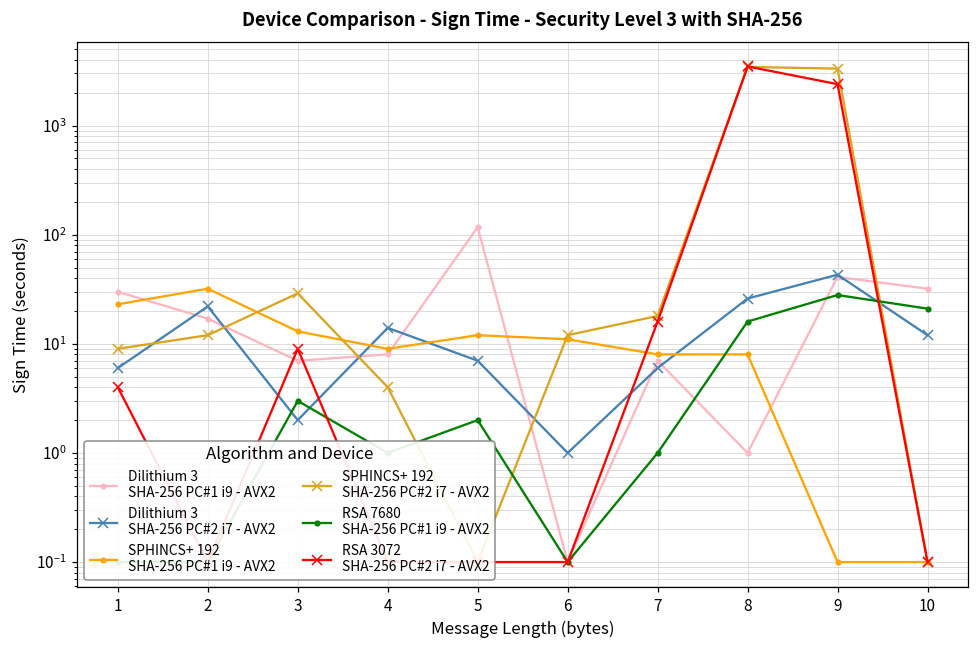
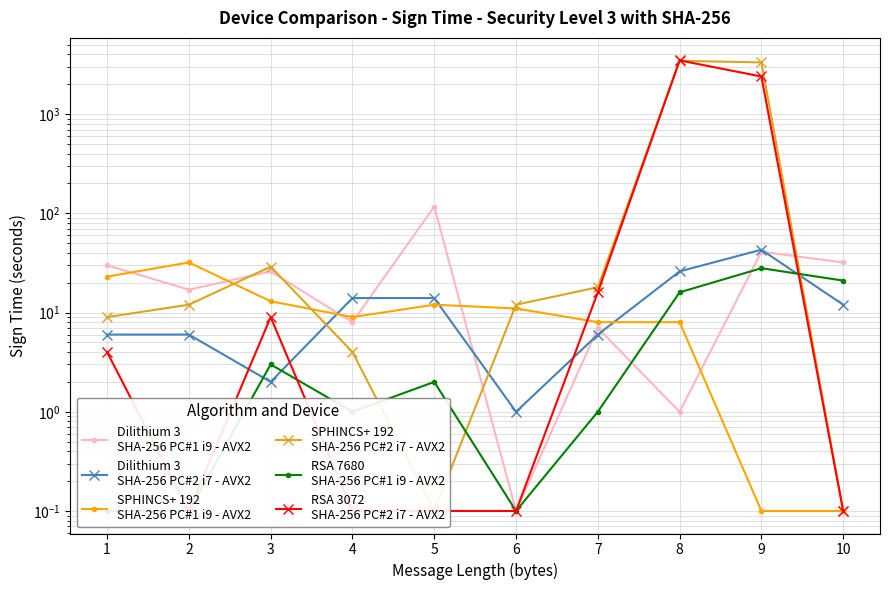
Dilithium 3 SHA-256 PC#2 i7 - AVX2, 2: 22 -> 6
Dilithium 3 SHA-256 PC#1 i9 - AVX2, 3: 7 -> 26
Dilithium 3 SHA-256 PC#2 i7 - AVX2, 5: 7 -> 14
